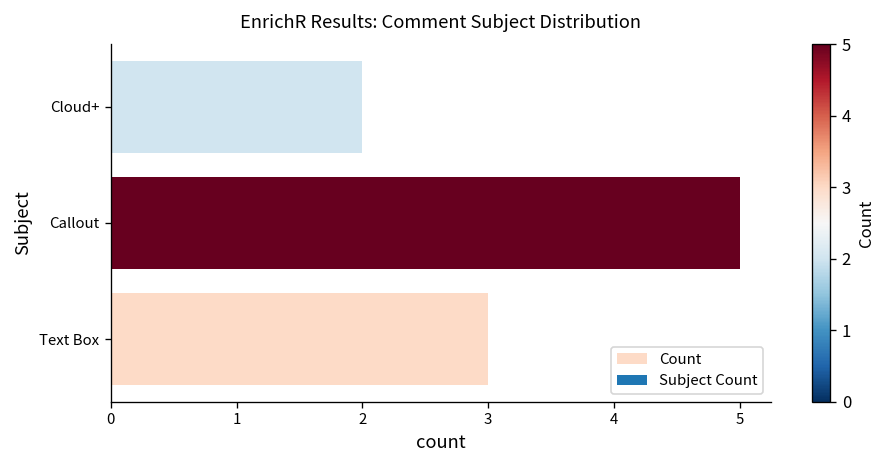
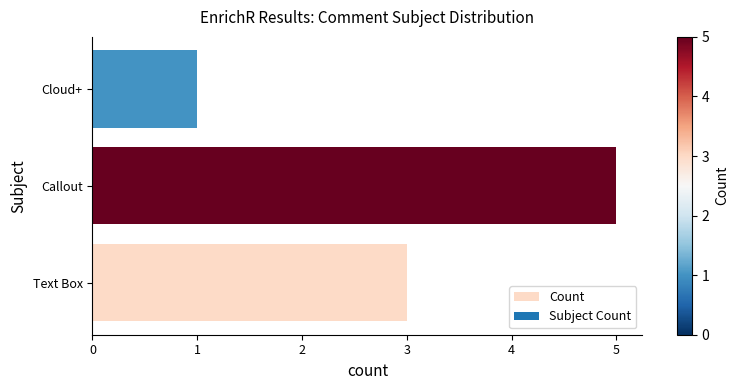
Cloud+: 2 -> 1
